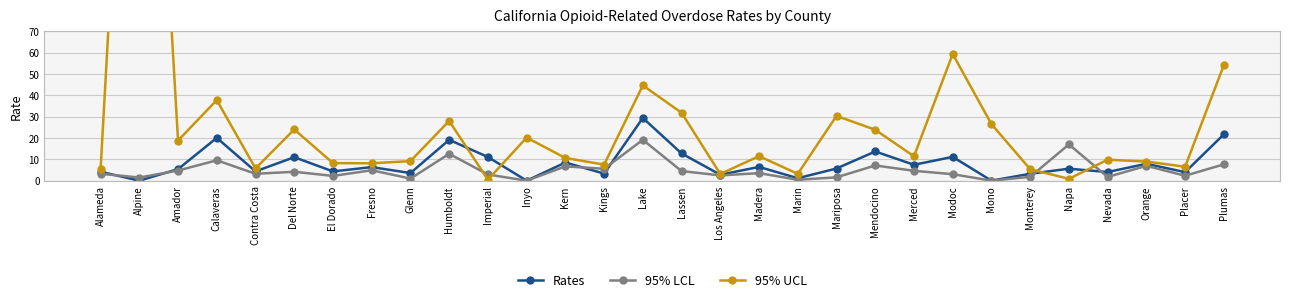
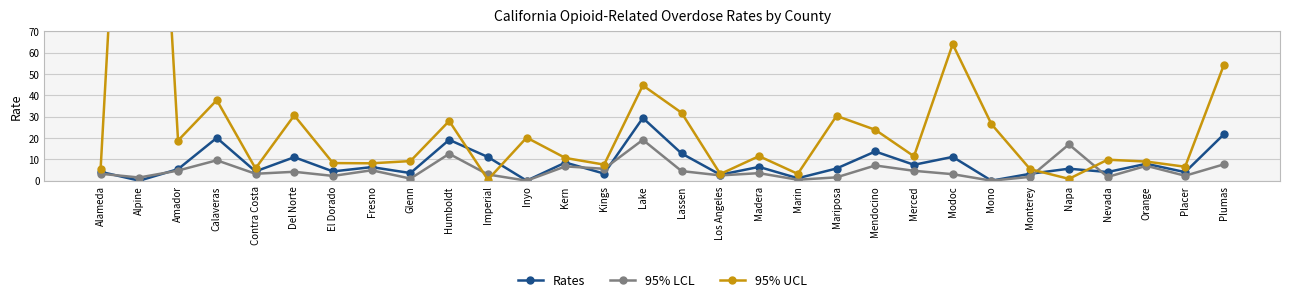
95% UCL, Del Norte: 24 -> 31
95% UCL, Modoc: 59 -> 64
